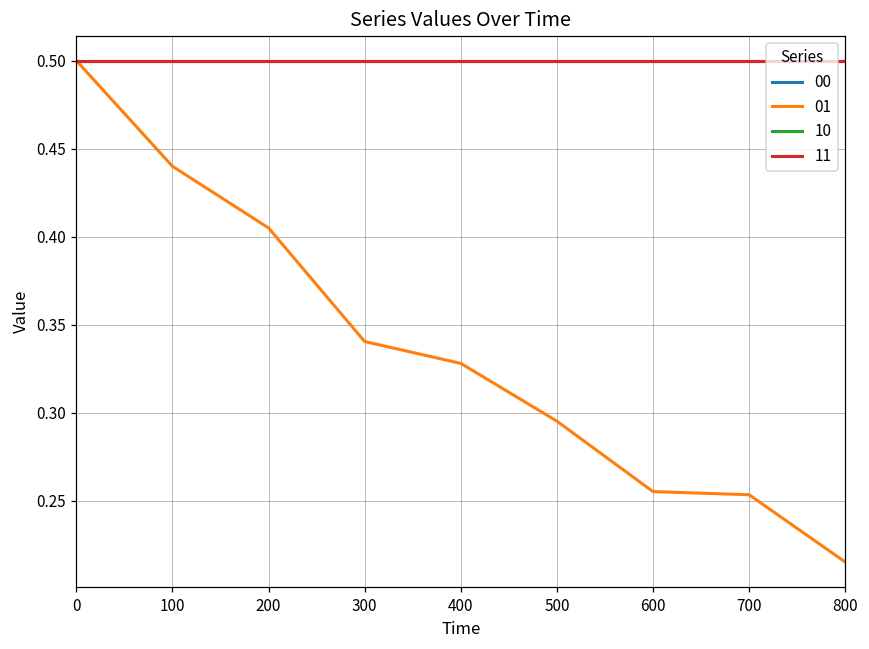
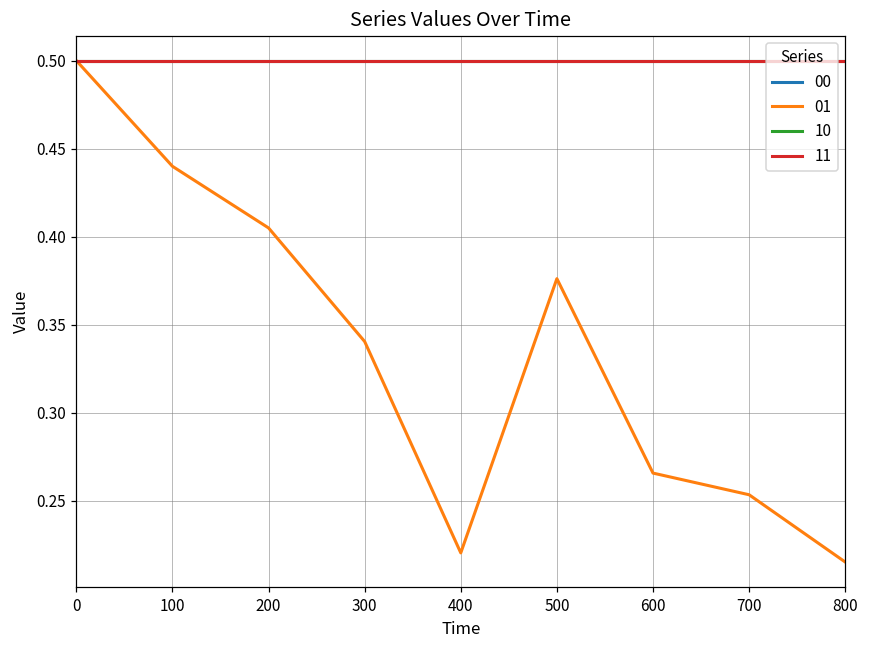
01, 400: 0.328 -> 0.221
01, 500: 0.295 -> 0.376
01, 600: 0.255 -> 0.266
